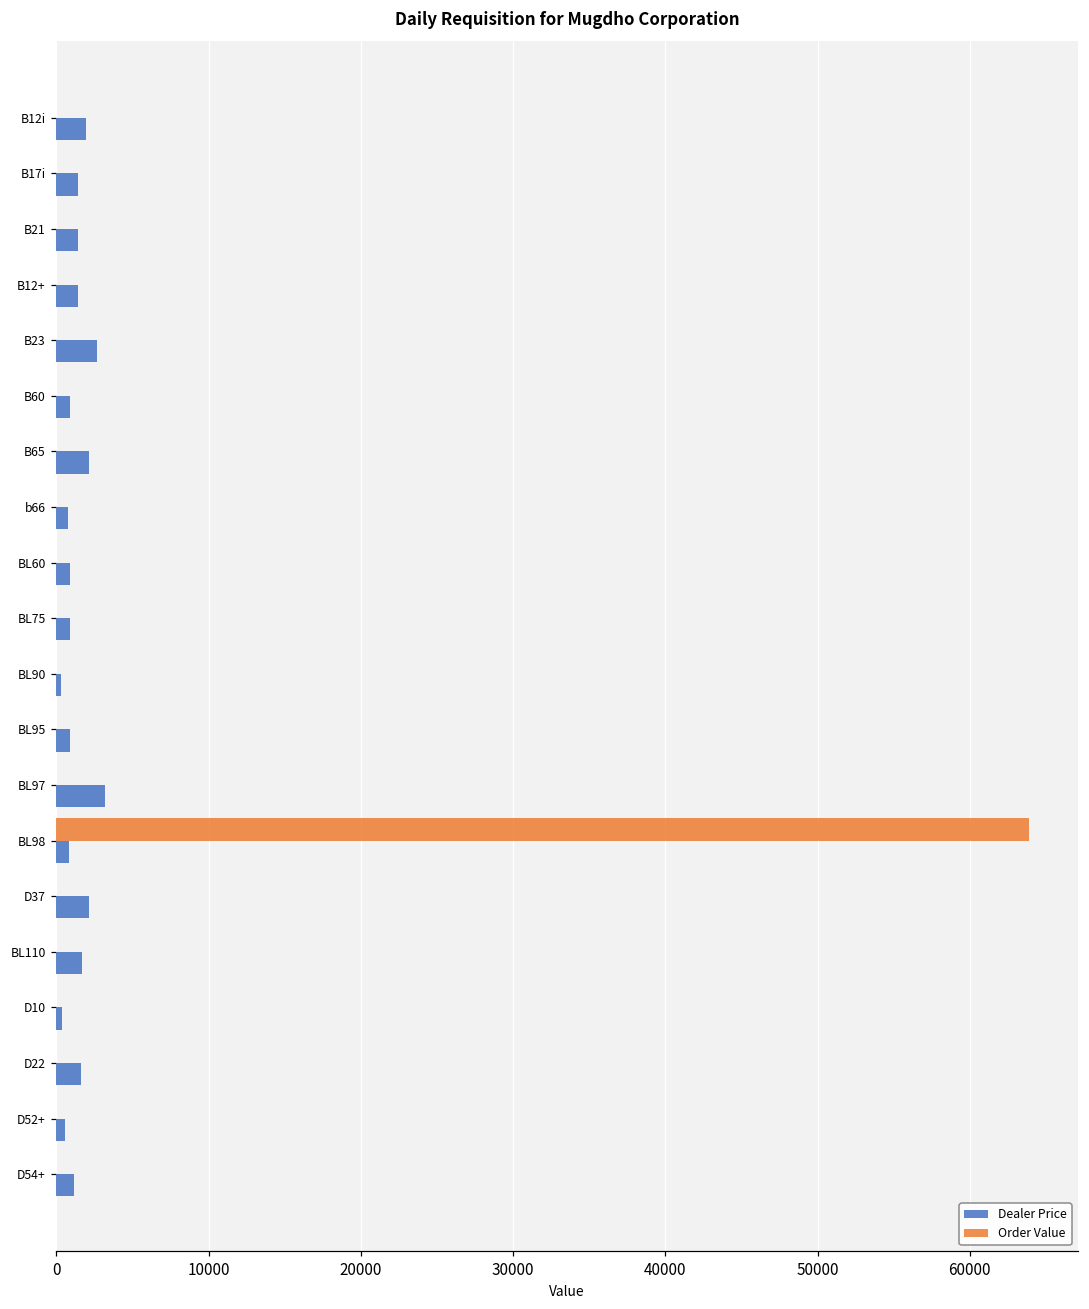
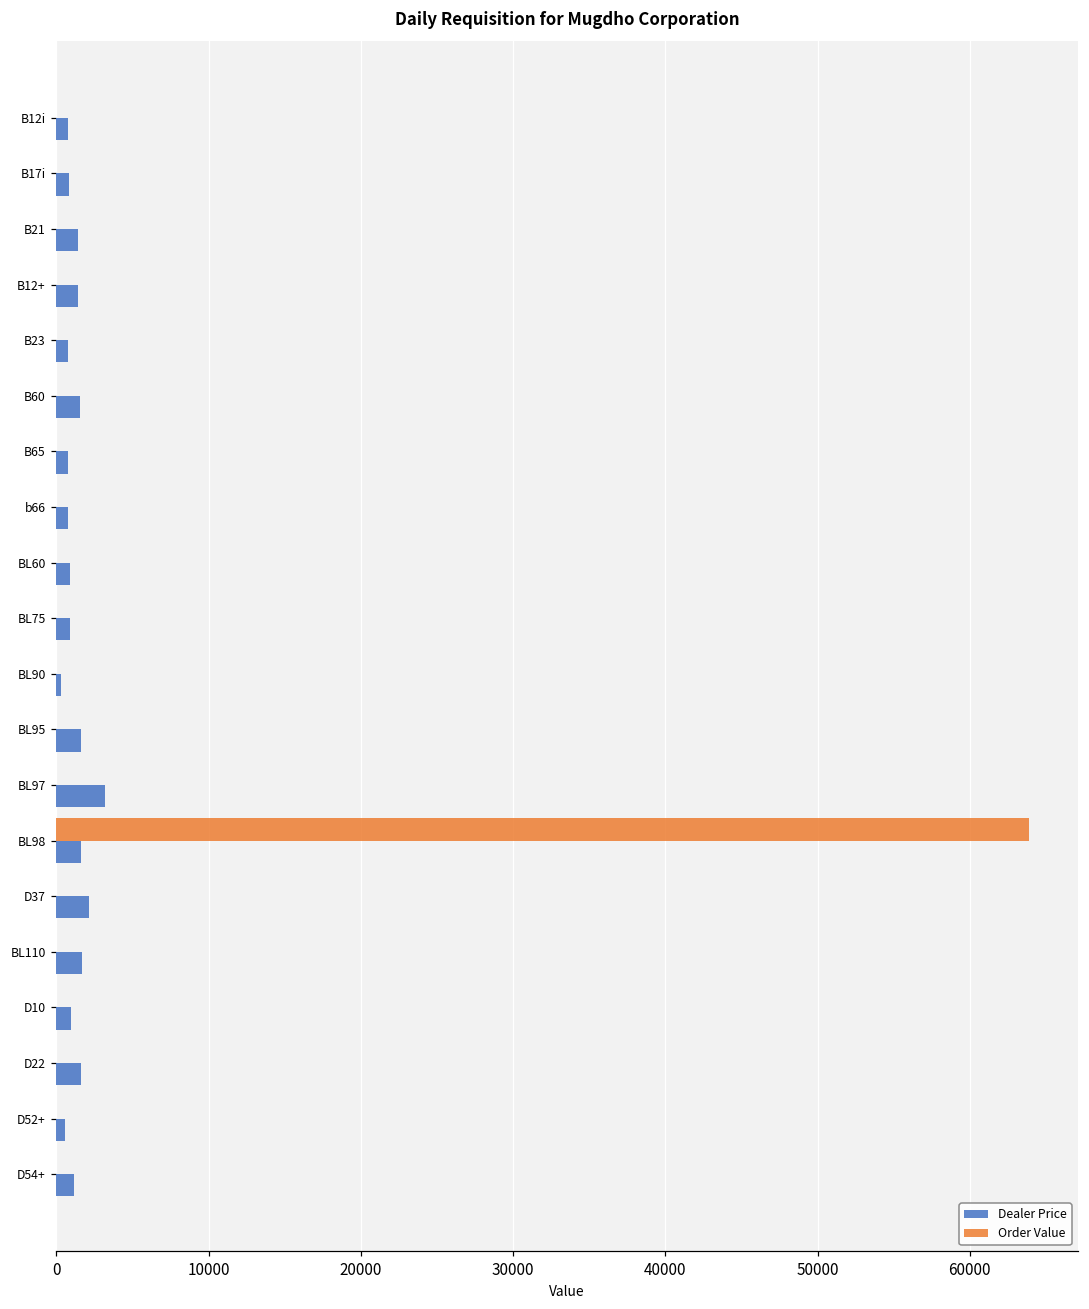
Dealer Price, B12i: 2000 -> 800
Dealer Price, B17i: 1400 -> 800
Dealer Price, B23: 2600 -> 800
Dealer Price, B60: 900 -> 1500
Dealer Price, B65: 2200 -> 800
Dealer Price, BL95: 900 -> 1600
Dealer Price, BL98: 800 -> 1600
Dealer Price, D10: 300 -> 1000
